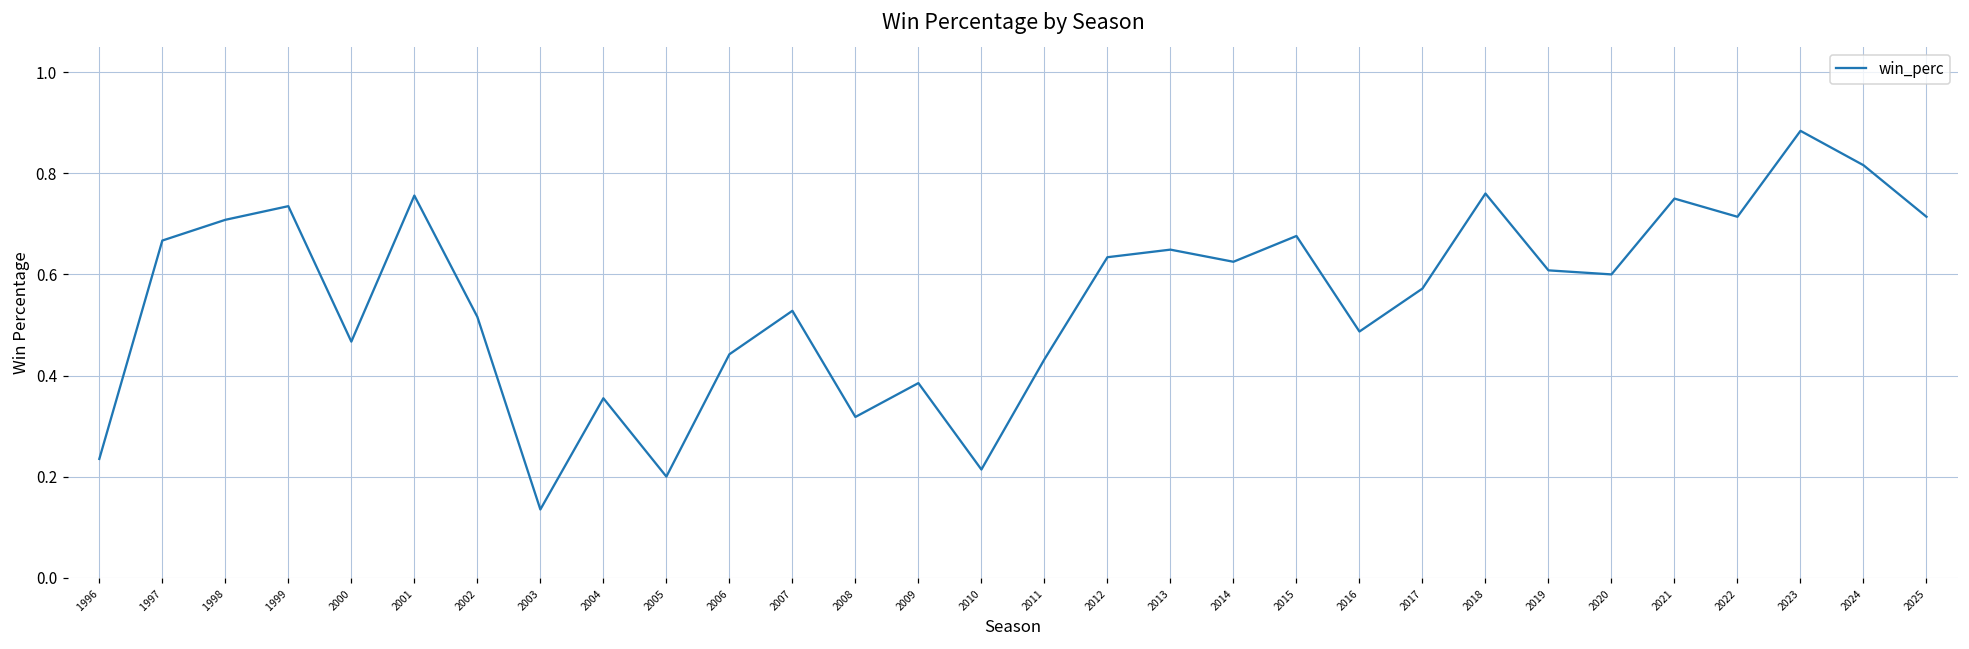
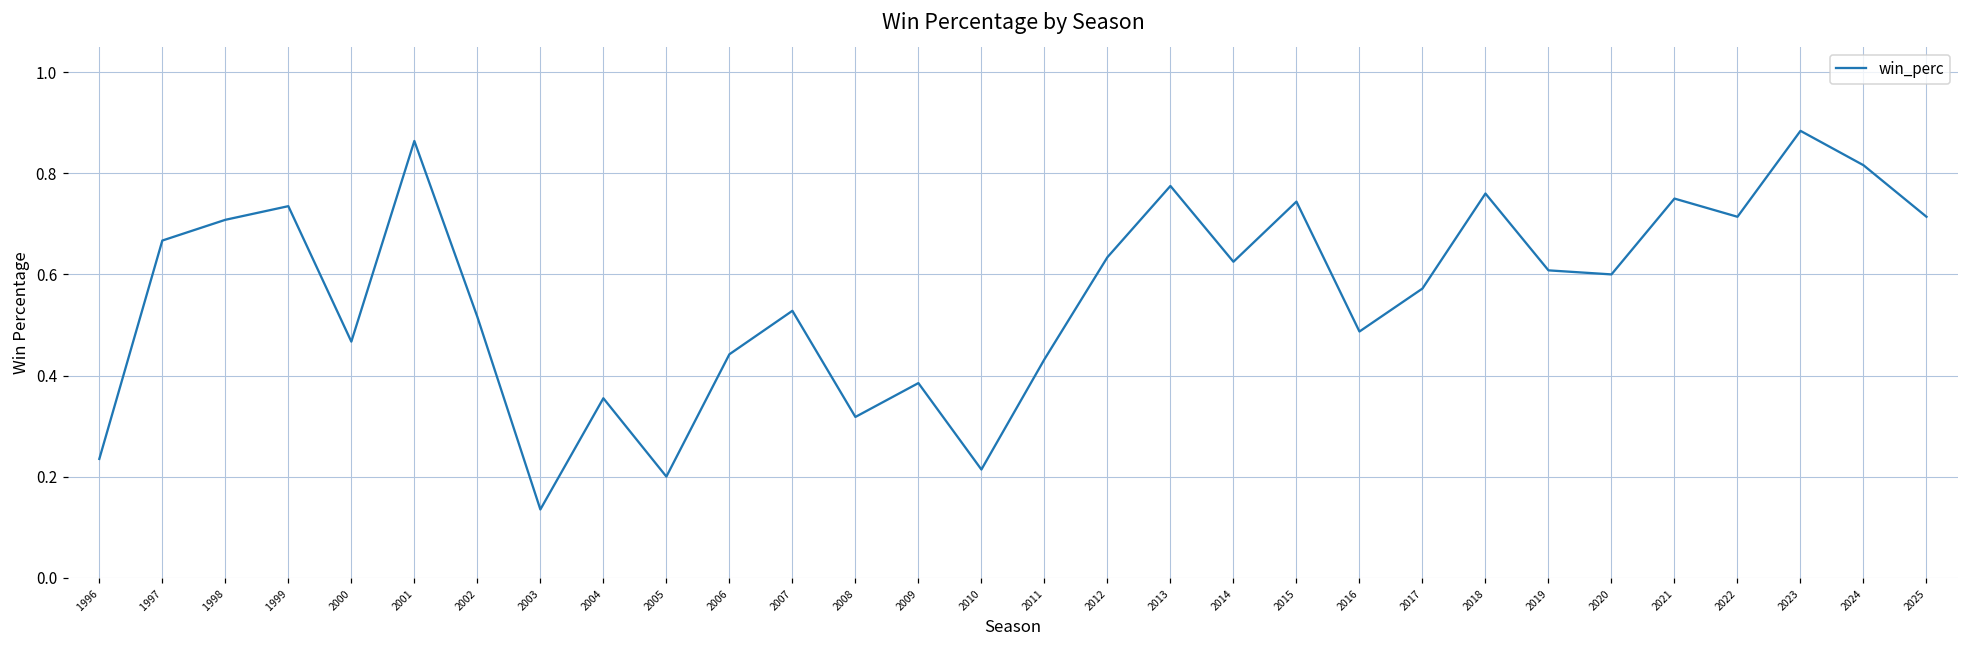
2001: 0.76 -> 0.86
2013: 0.65 -> 0.78
2015: 0.68 -> 0.74
